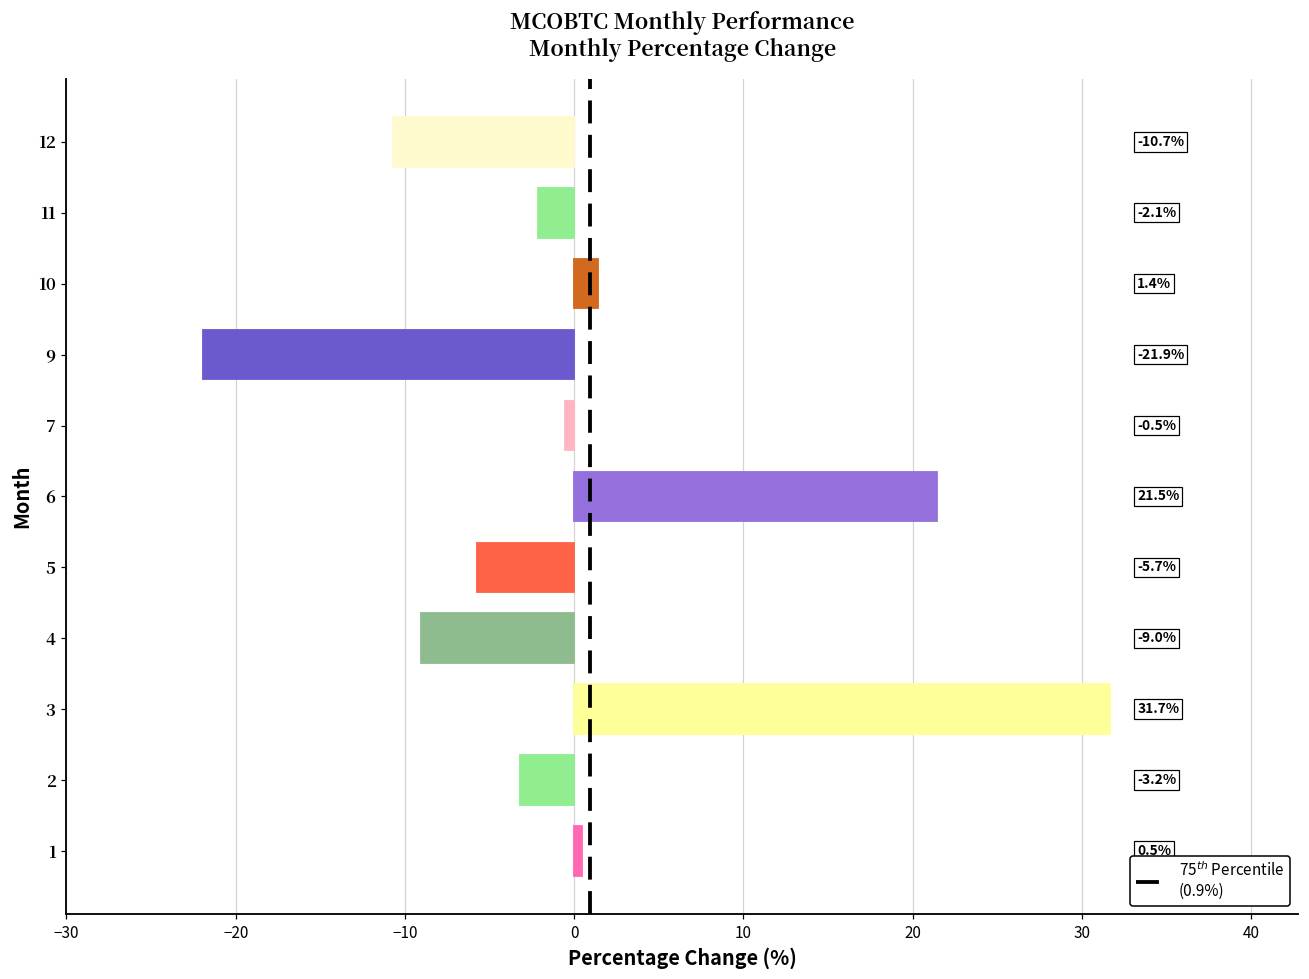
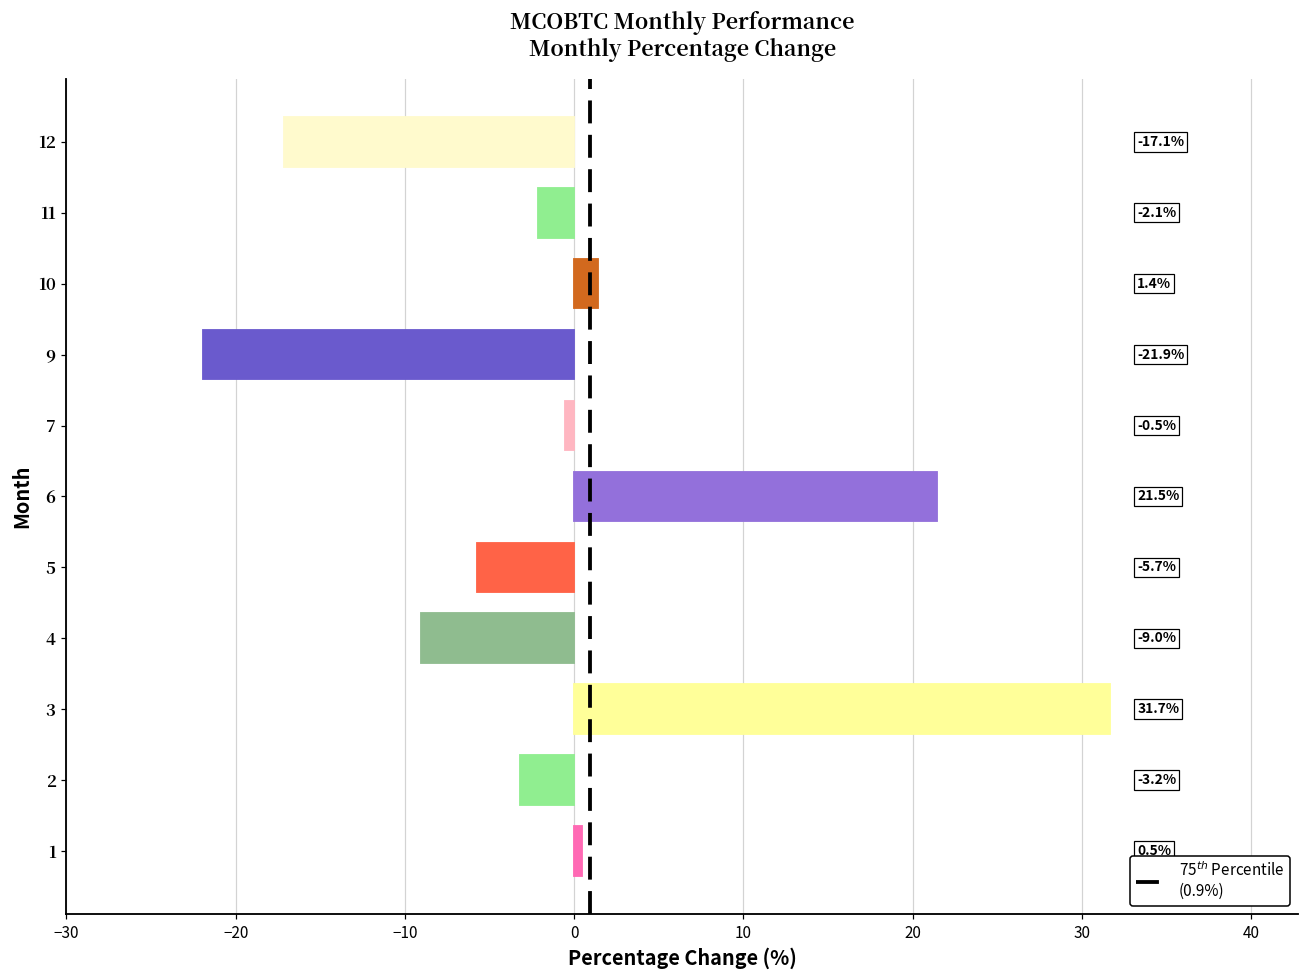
12: -10.7% -> -17.1%
